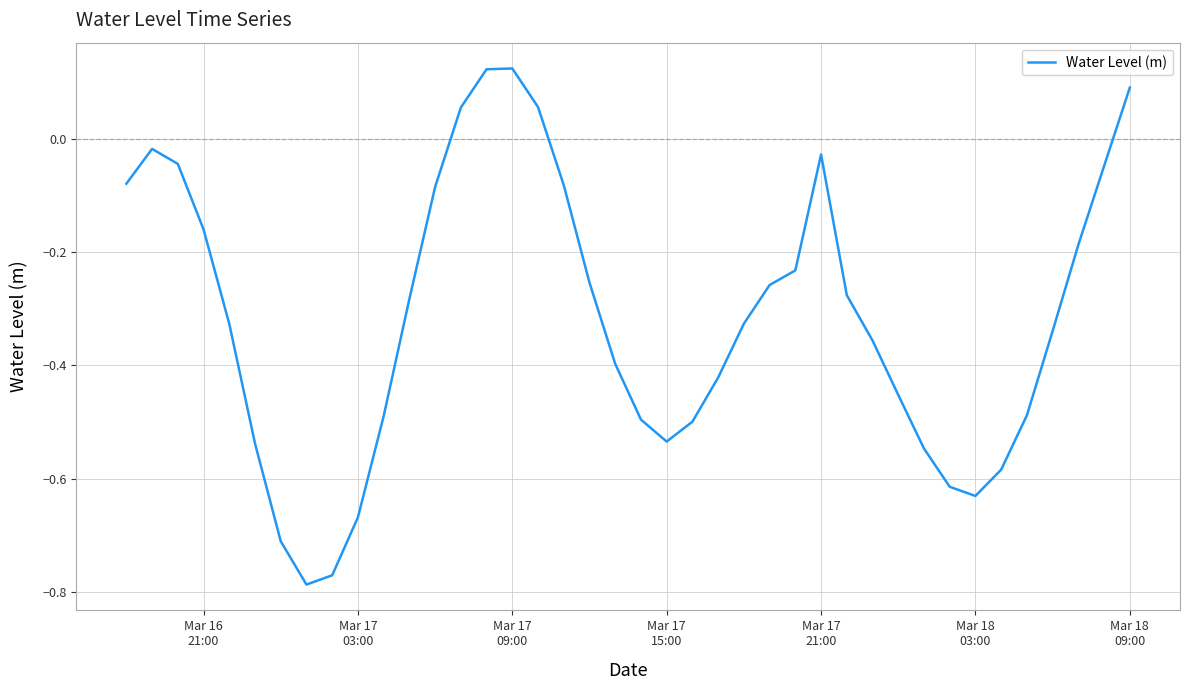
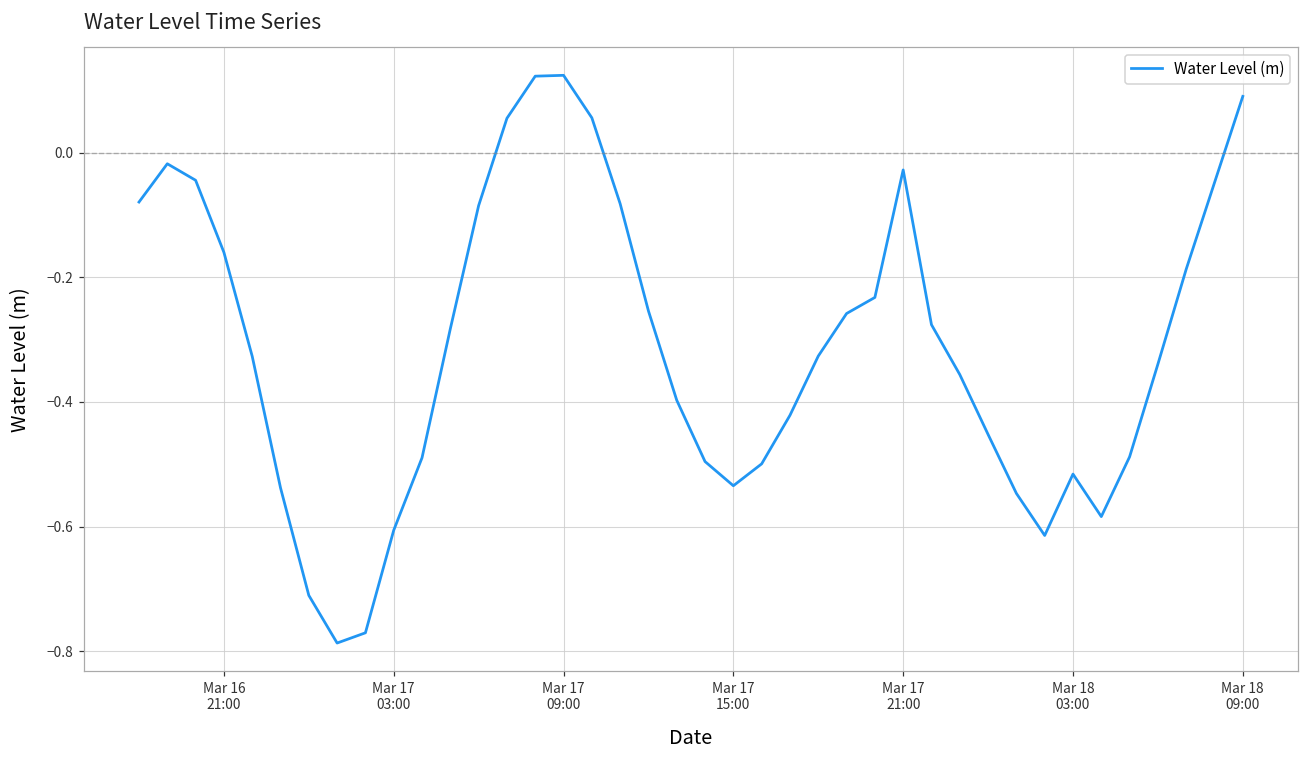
Mar 17 03:00: -0.67 -> -0.61
Mar 18 03:00: -0.63 -> -0.52
